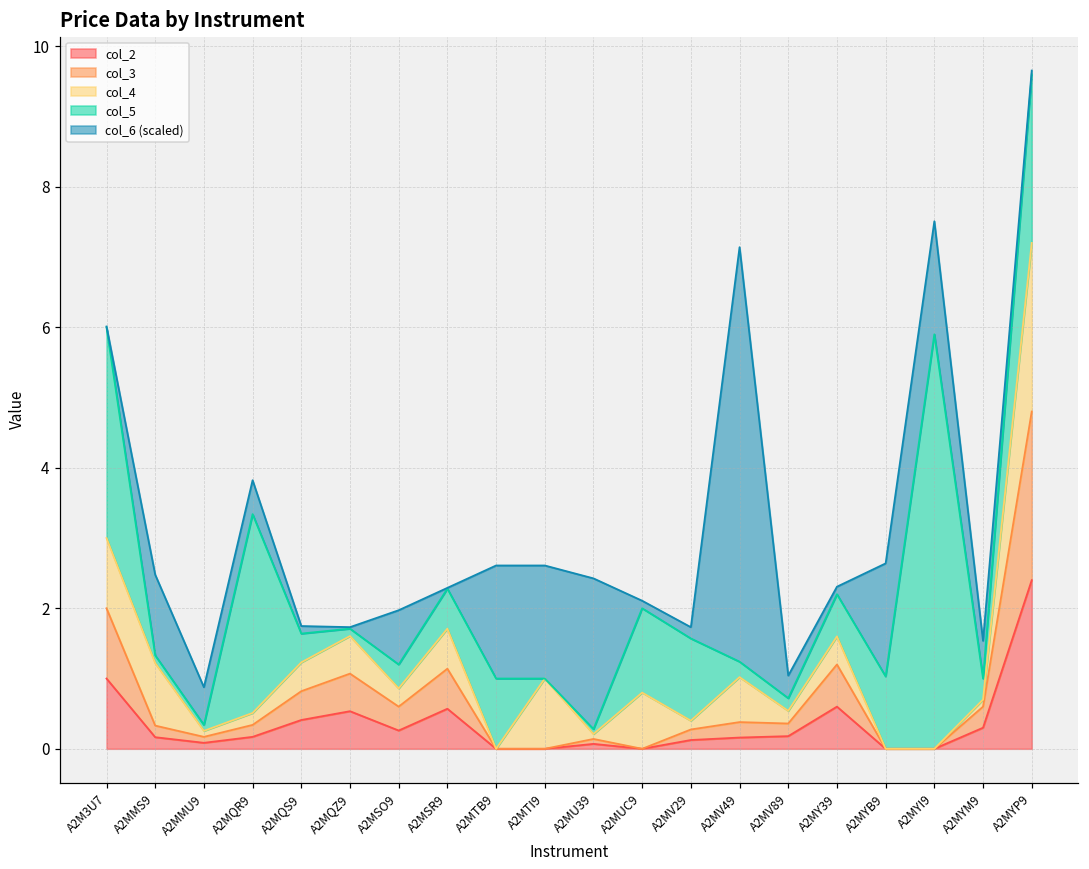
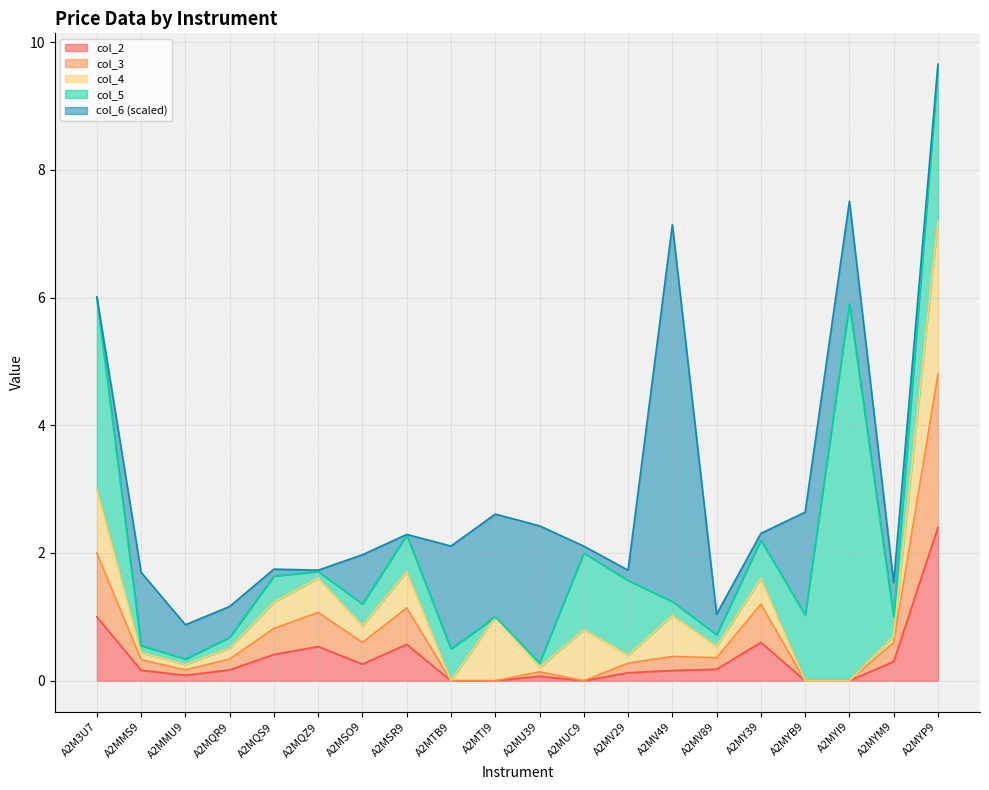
col_4, A2MMS9: 0.9 -> 0.1
col_5, A2MQR9: 2.8 -> 0.2
col_5, A2MTB9: 1.0 -> 0.5
